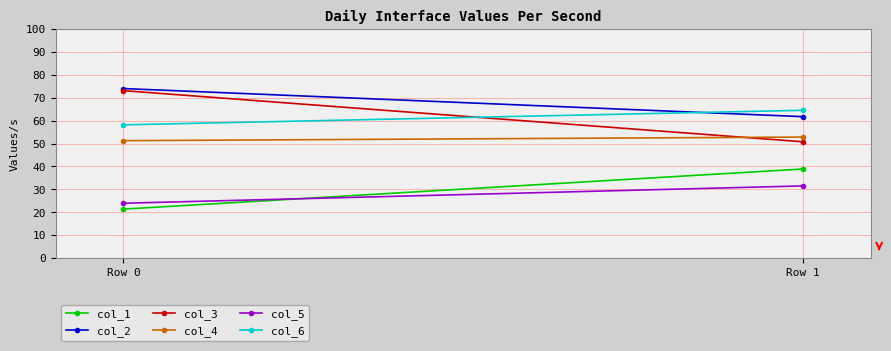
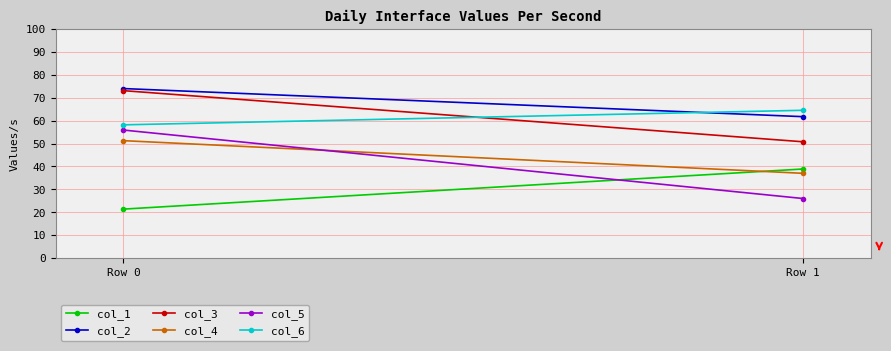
col_5, Row 0: 24 -> 56
col_4, Row 1: 53 -> 37
col_5, Row 1: 32 -> 26
